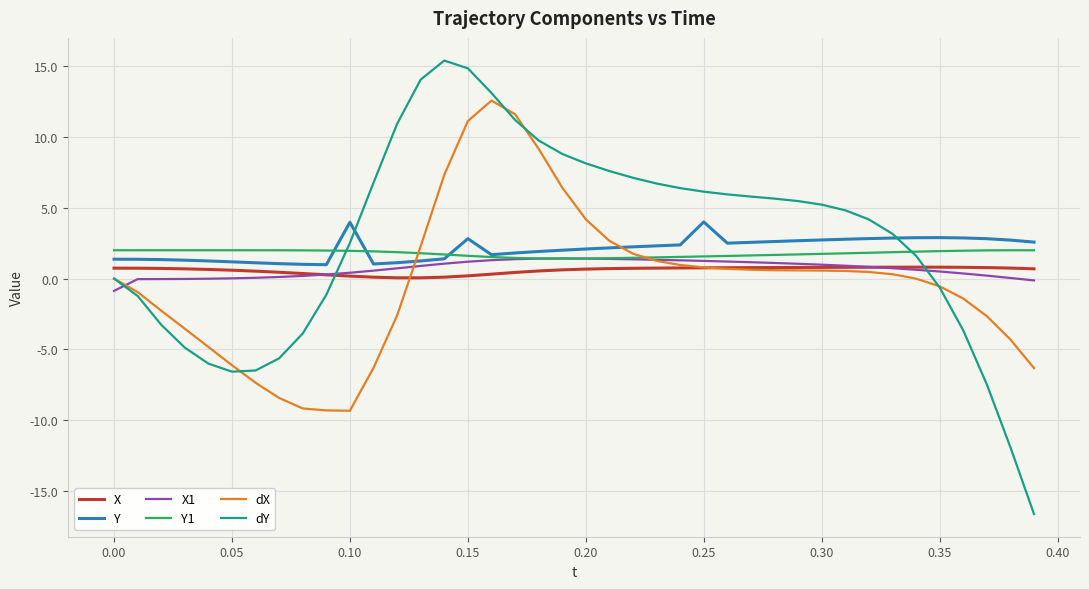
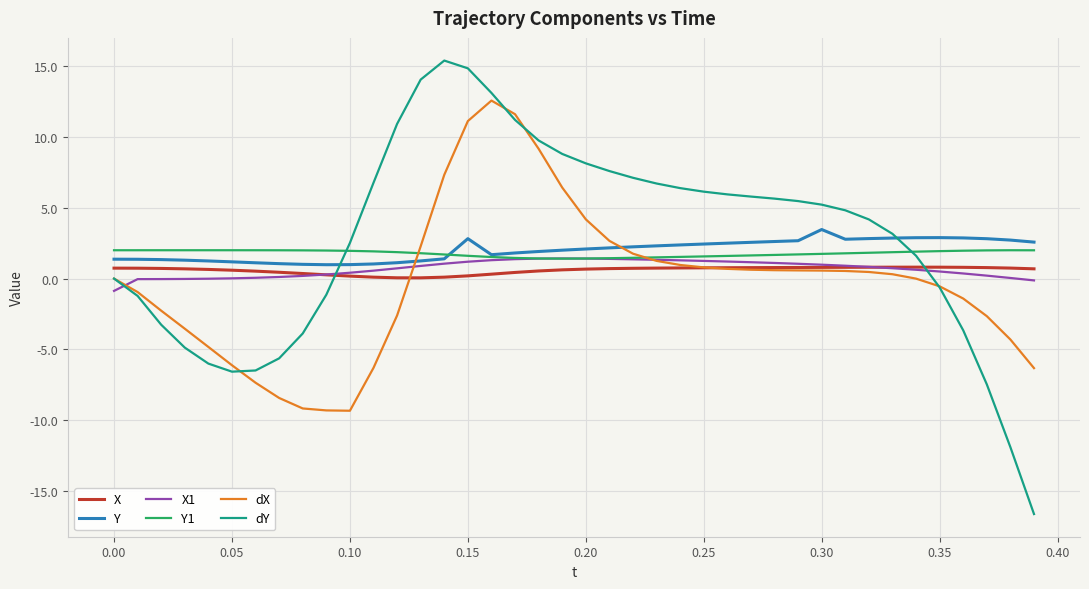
Y, 0.10: 4.0 -> 1.0
Y, 0.25: 4.0 -> 2.4
Y, 0.30: 2.7 -> 3.5
